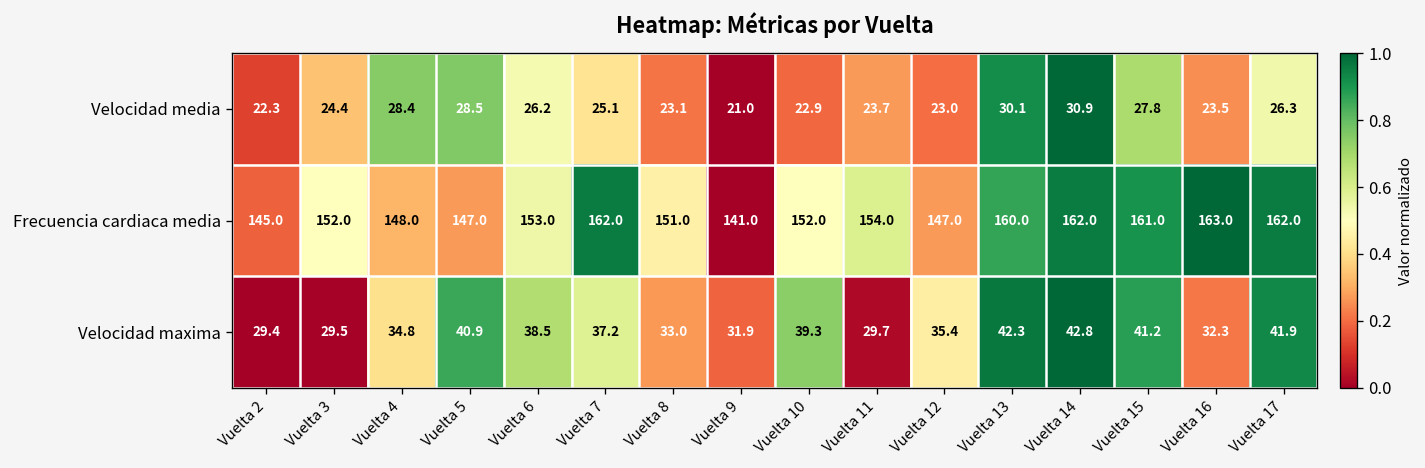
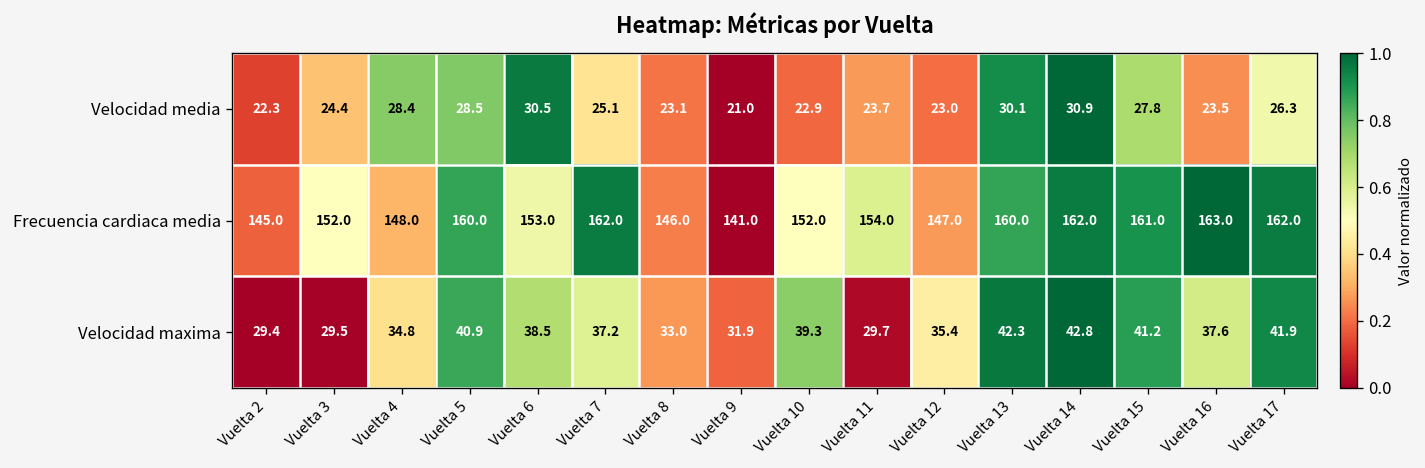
Velocidad media, Vuelta 6: 26.2 -> 30.5
Frecuencia cardiaca media, Vuelta 5: 147.0 -> 160.0
Frecuencia cardiaca media, Vuelta 8: 151.0 -> 146.0
Velocidad maxima, Vuelta 16: 32.3 -> 37.6
